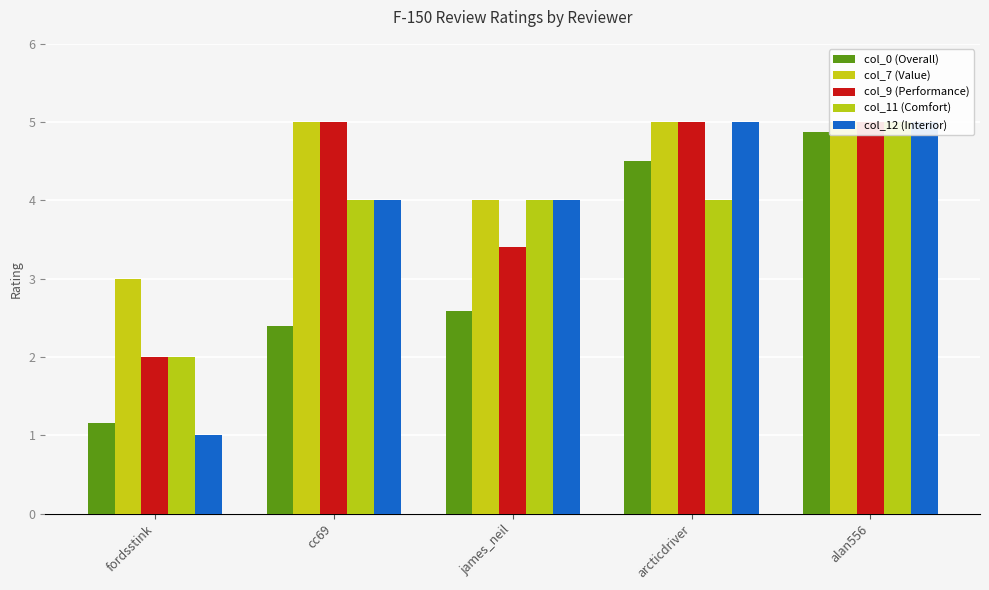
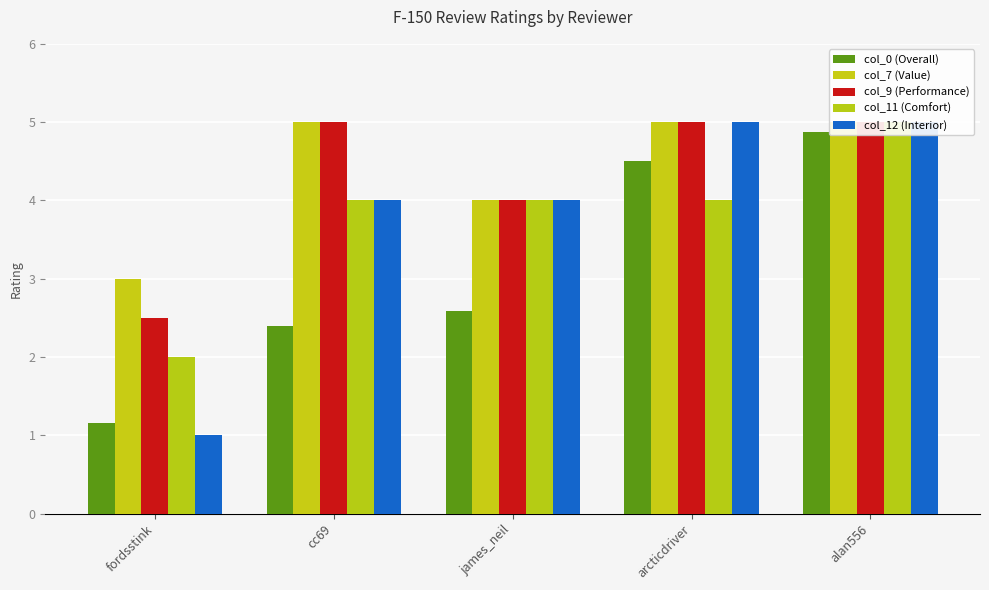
col_9 (Performance), fordsstink: 2.0 -> 2.5
col_9 (Performance), james_neil: 3.4 -> 4.0
